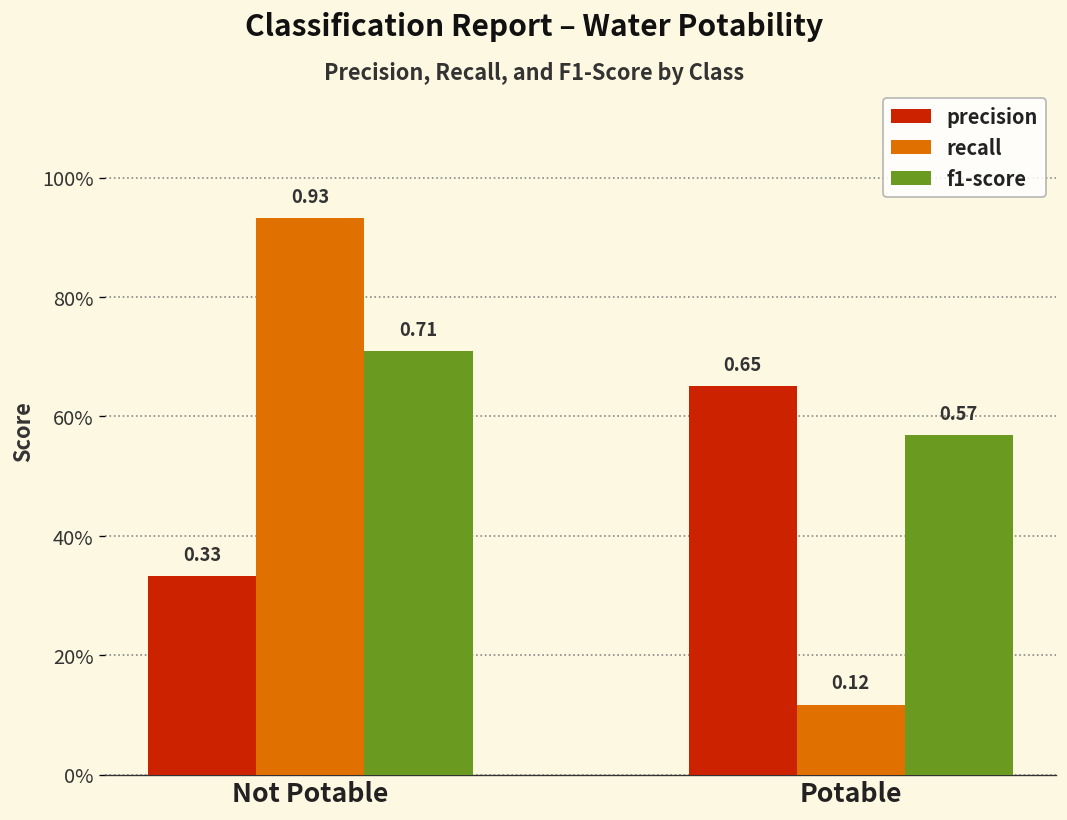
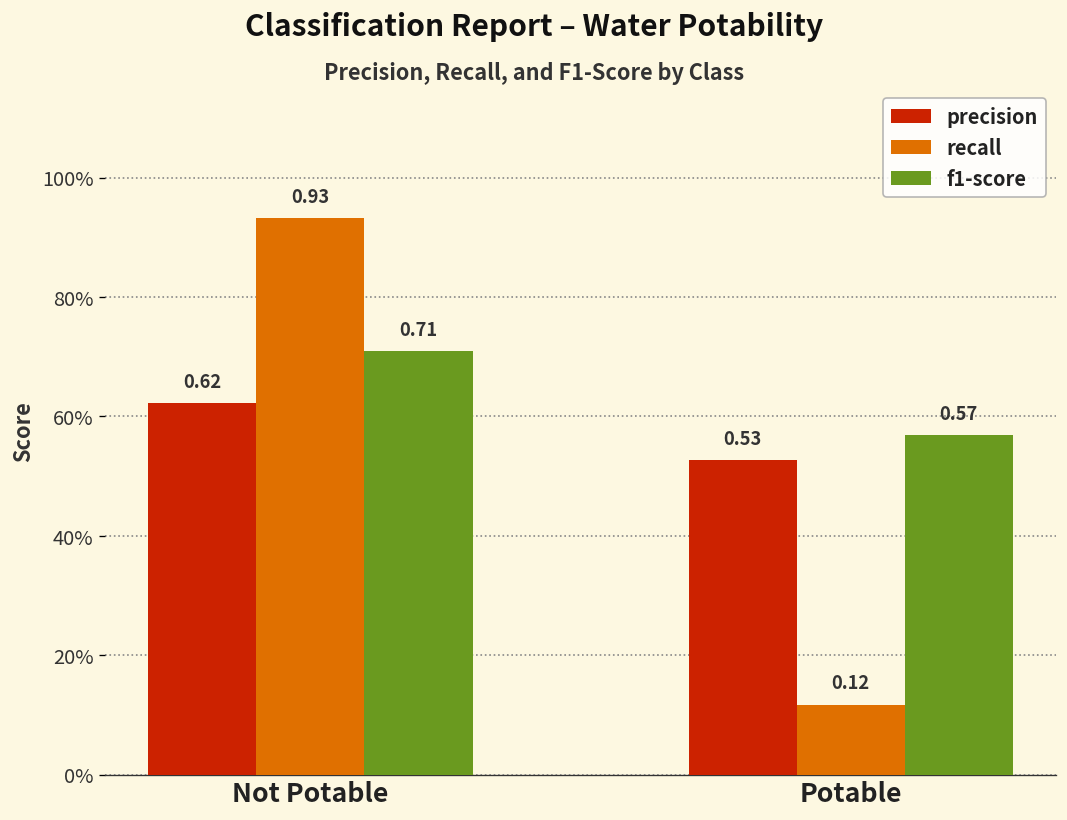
precision, Not Potable: 0.33 -> 0.62
precision, Potable: 0.65 -> 0.53
